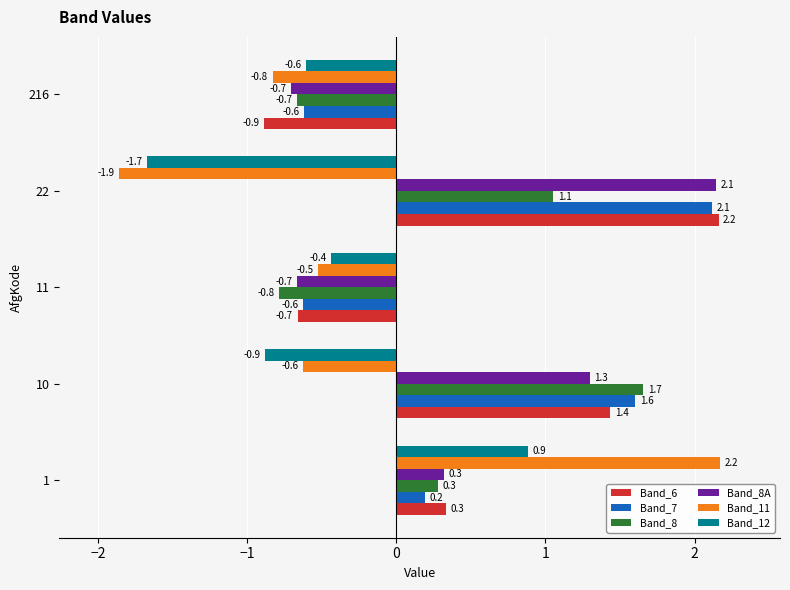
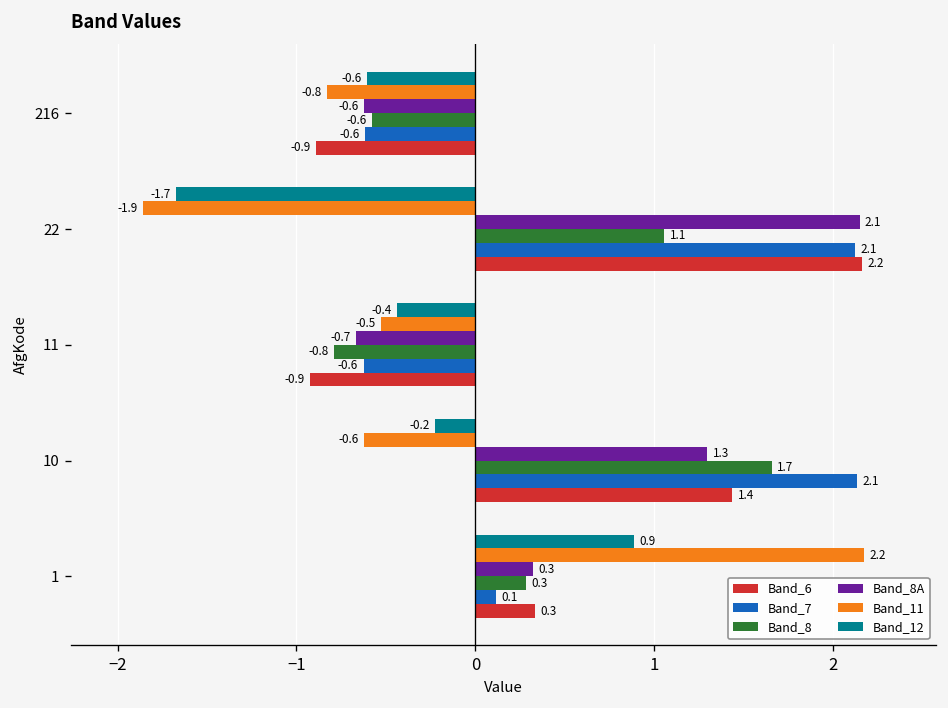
Band_8A, 216: -0.7 -> -0.6
Band_8, 216: -0.7 -> -0.6
Band_6, 11: -0.7 -> -0.9
Band_12, 10: -0.9 -> -0.2
Band_7, 10: 1.6 -> 2.1
Band_7, 1: 0.2 -> 0.1
